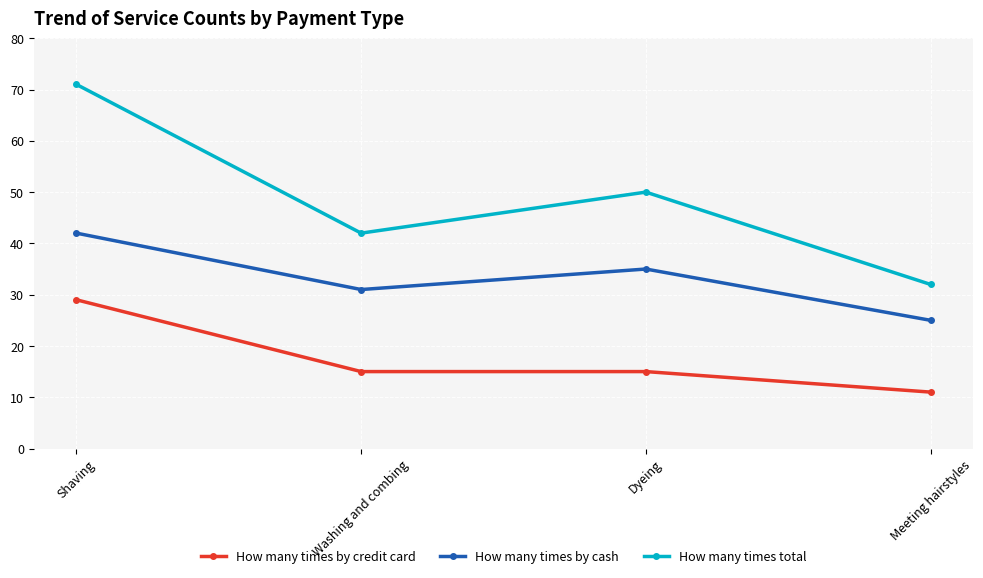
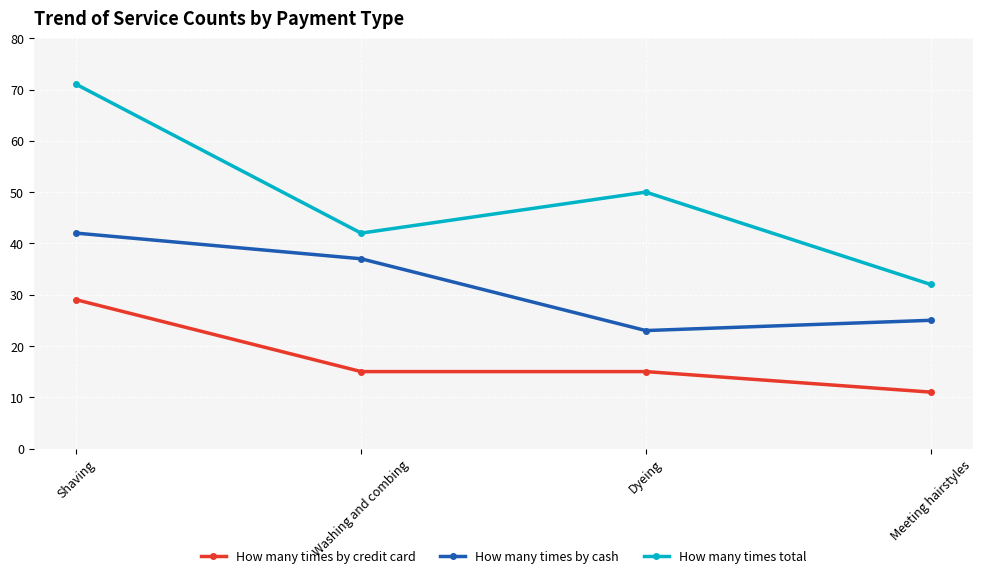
How many times by cash, Washing and combing: 31 -> 37
How many times by cash, Dyeing: 35 -> 23
